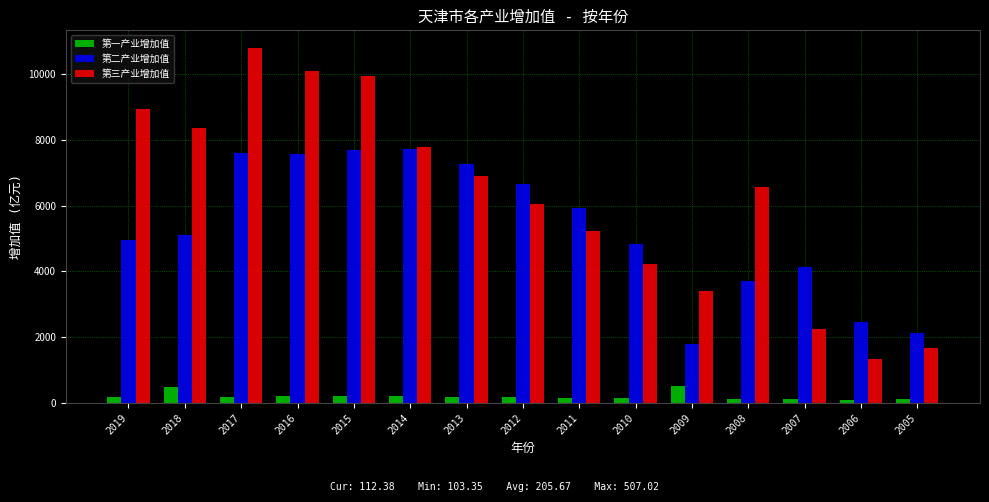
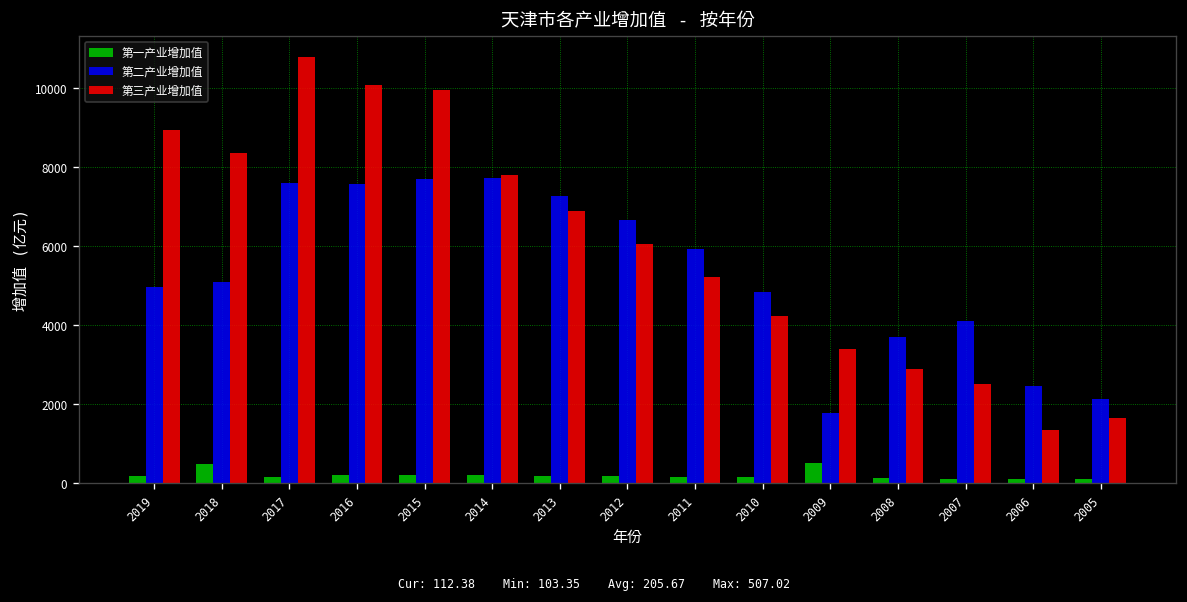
第三产业增加值, 2008: 6600 -> 2900
第三产业增加值, 2007: 2300 -> 2500
